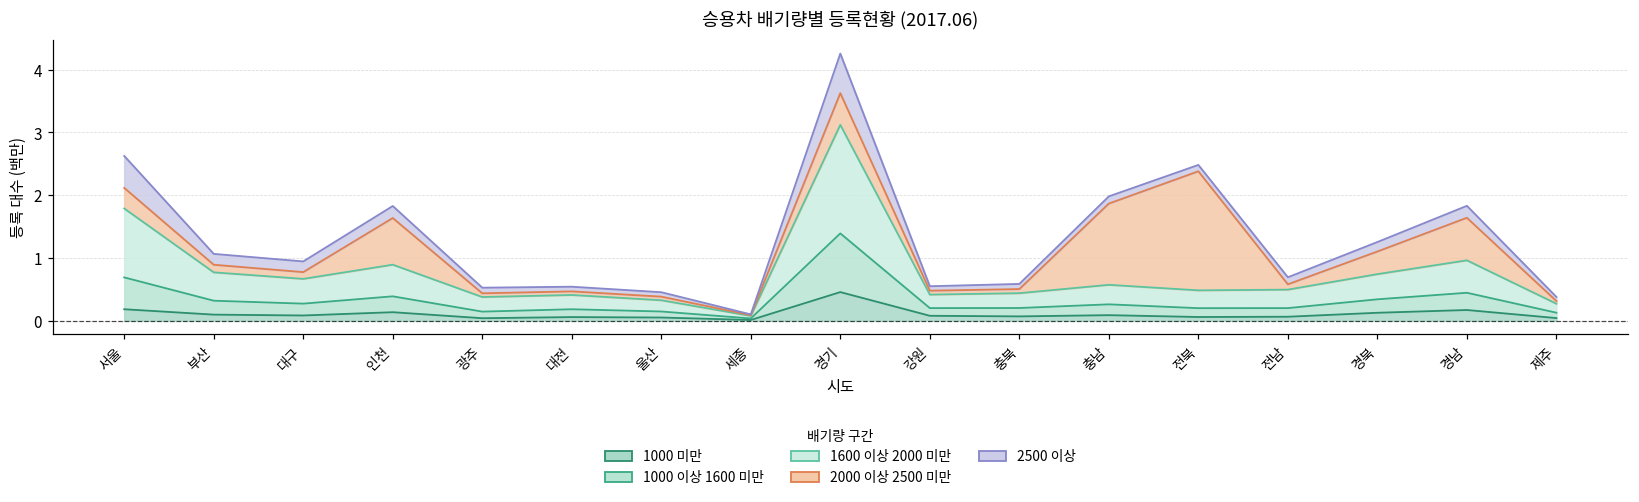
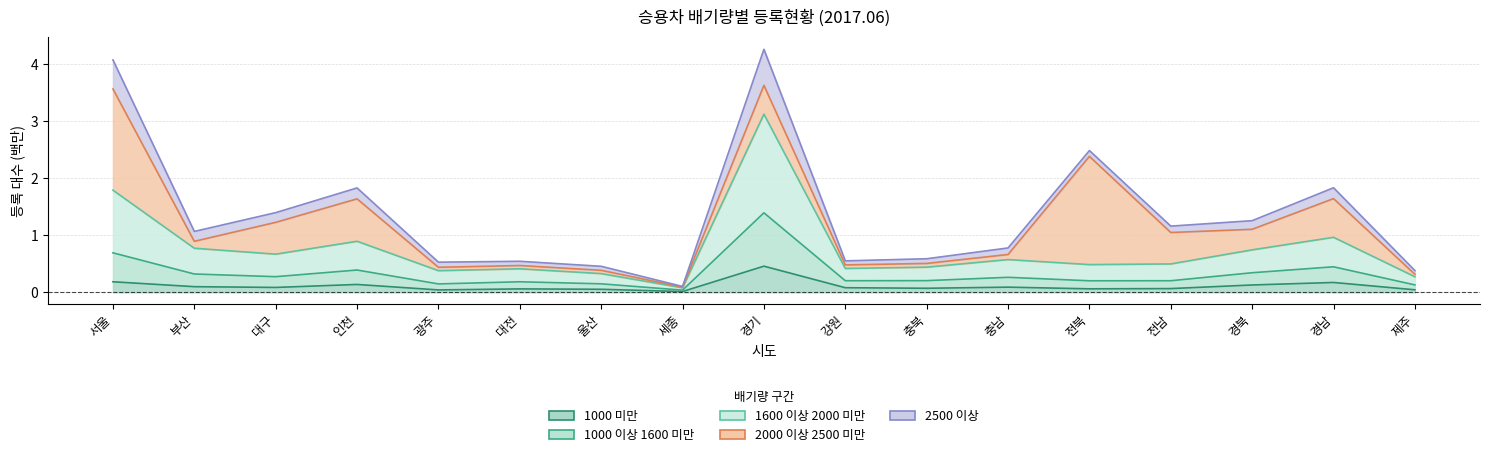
2000 이상 2500 미만, 서울: 0.3 -> 1.8
2000 이상 2500 미만, 대구: 0.1 -> 0.6
2000 이상 2500 미만, 충남: 1.3 -> 0.1
2000 이상 2500 미만, 전남: 0.1 -> 0.6
